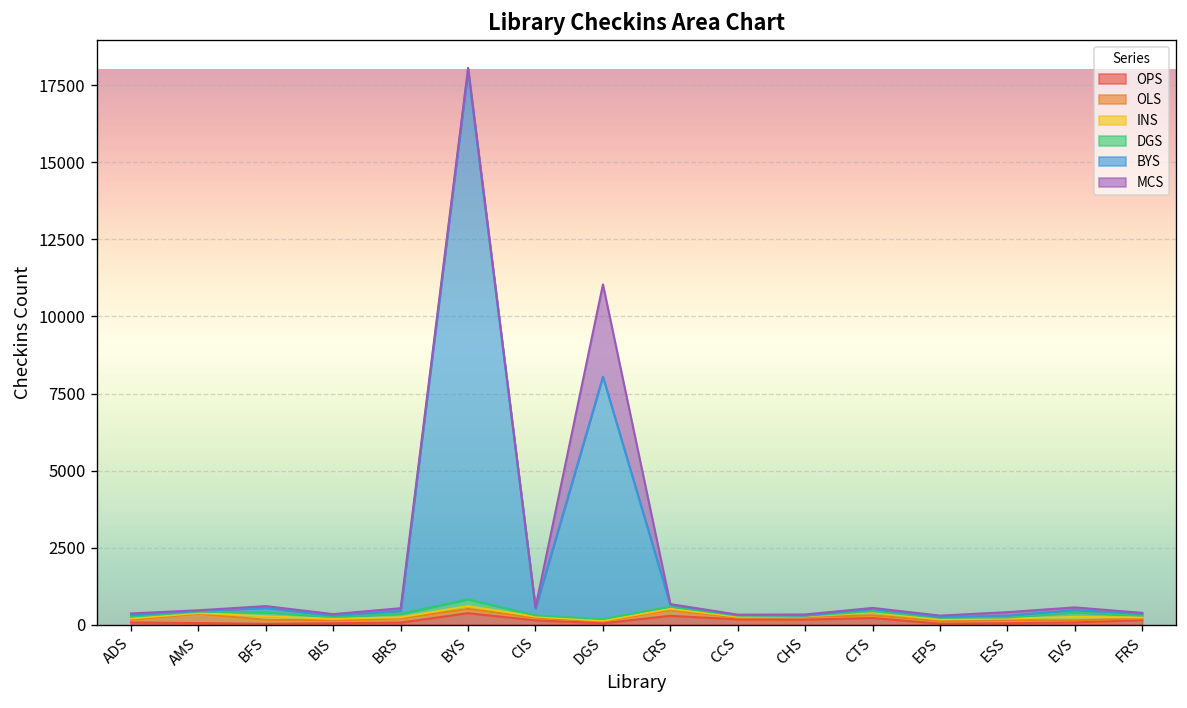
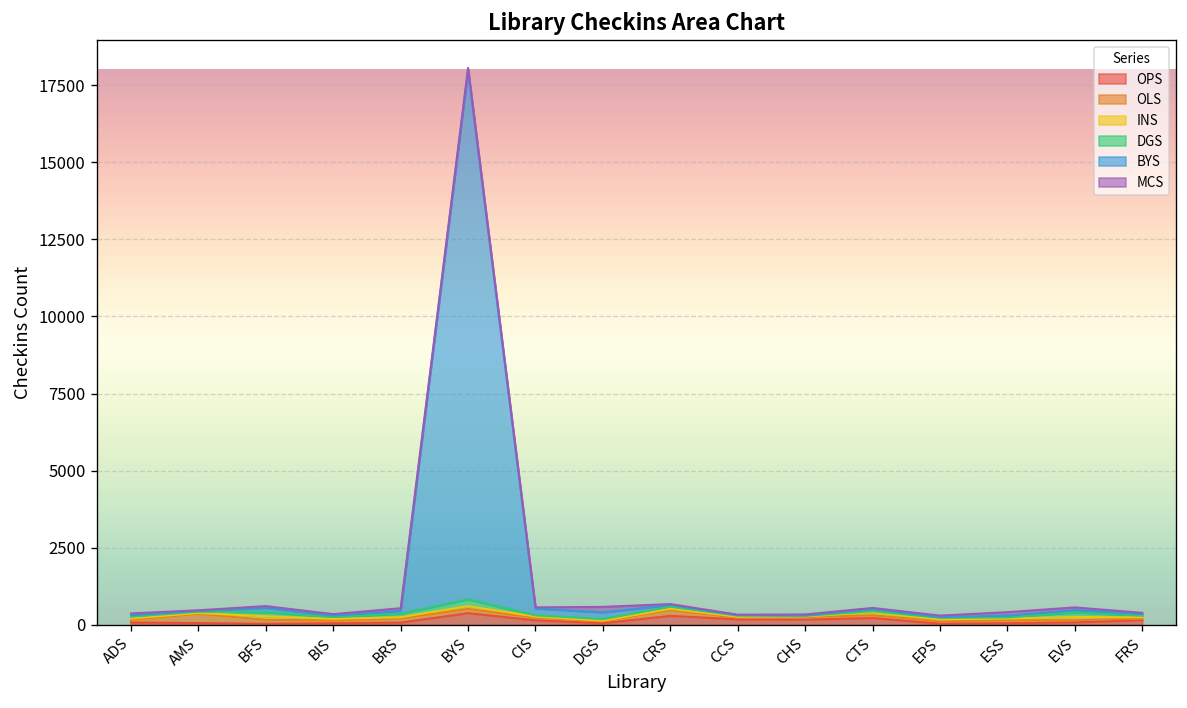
BYS, DGS: 7900 -> 200
MCS, DGS: 3000 -> 200
